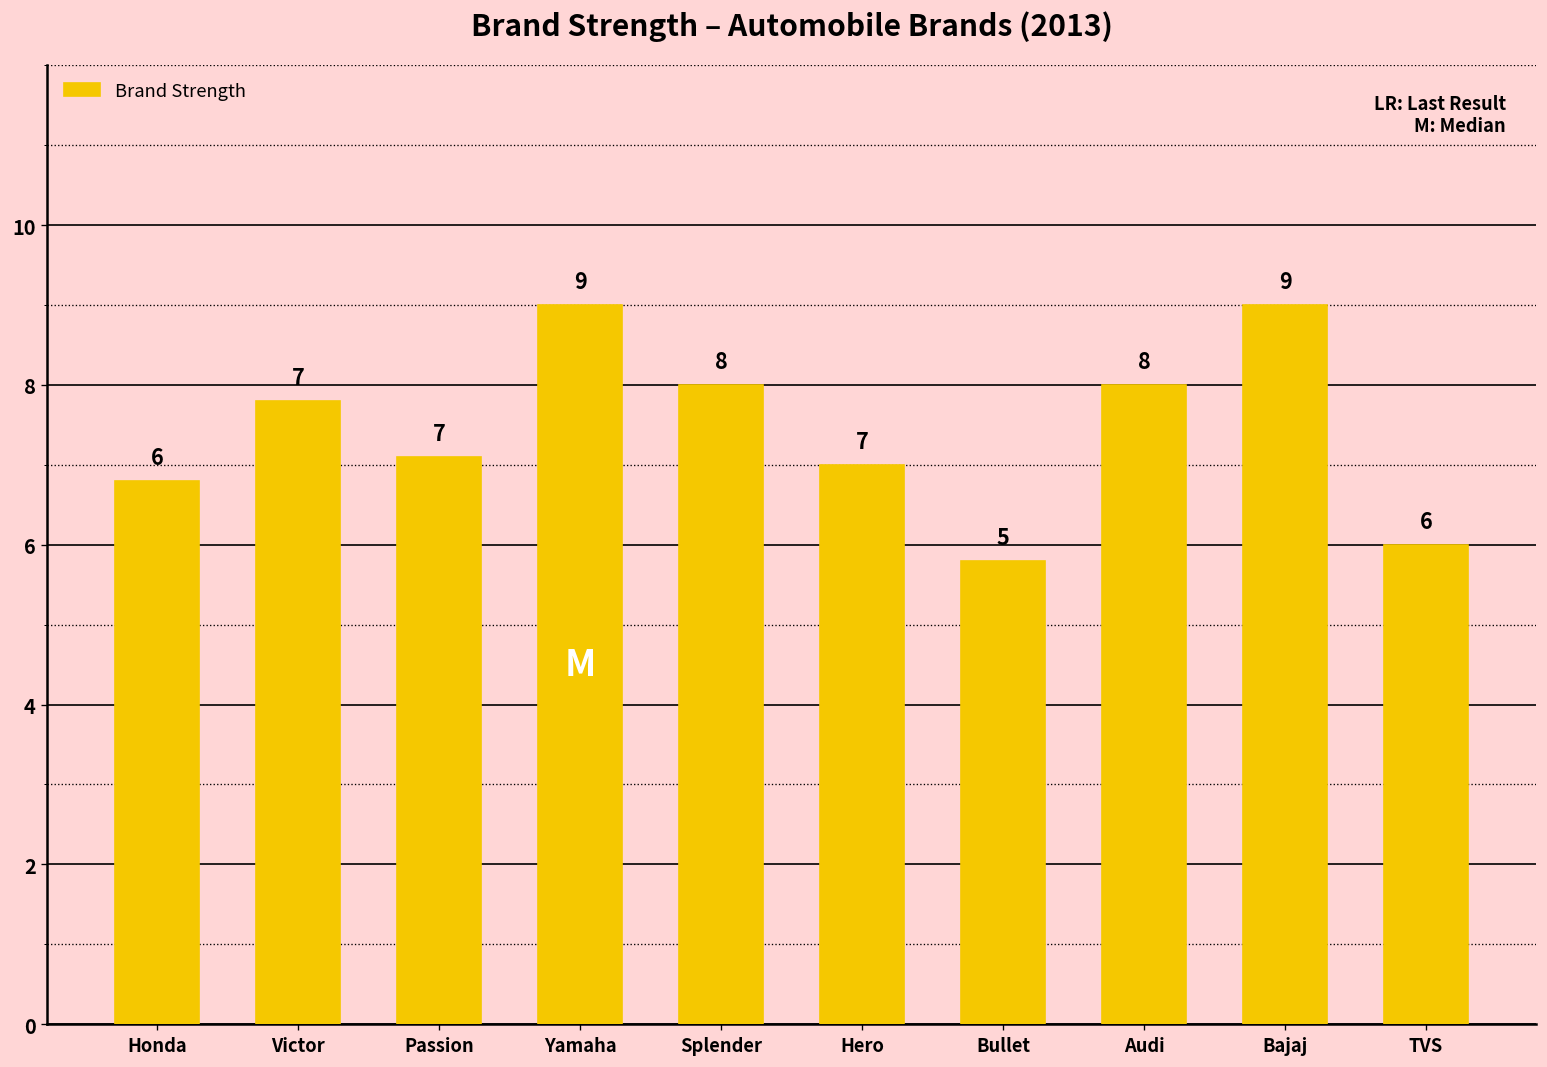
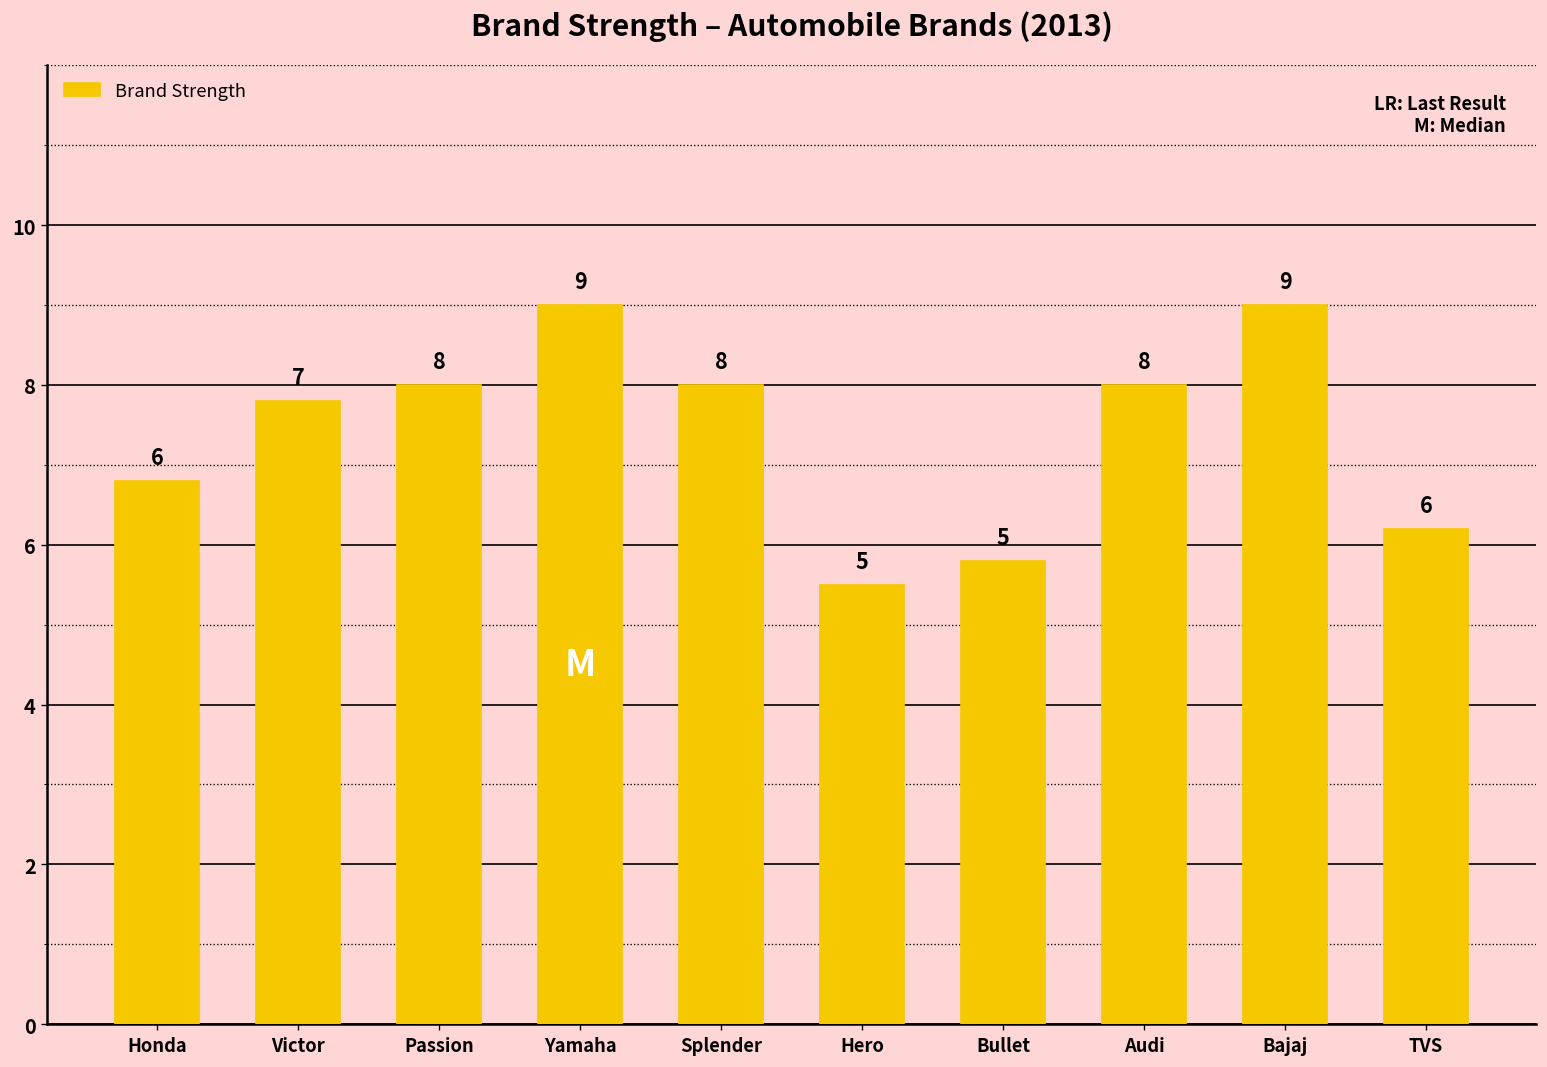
Passion: 7 -> 8
Hero: 7 -> 5
TVS: 6.0 -> 6.2
